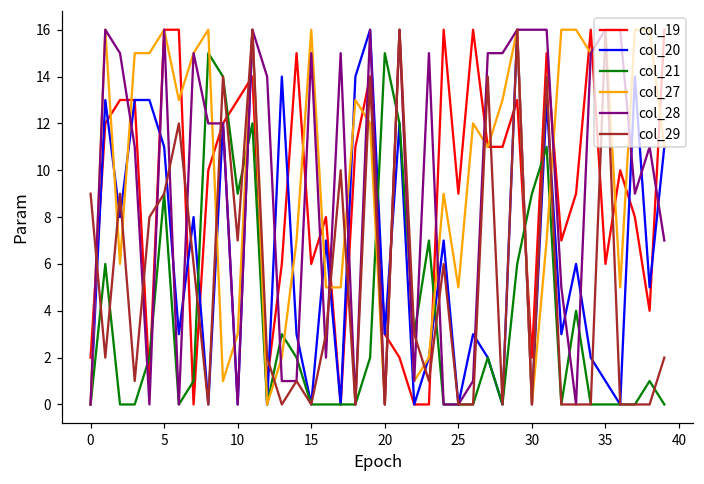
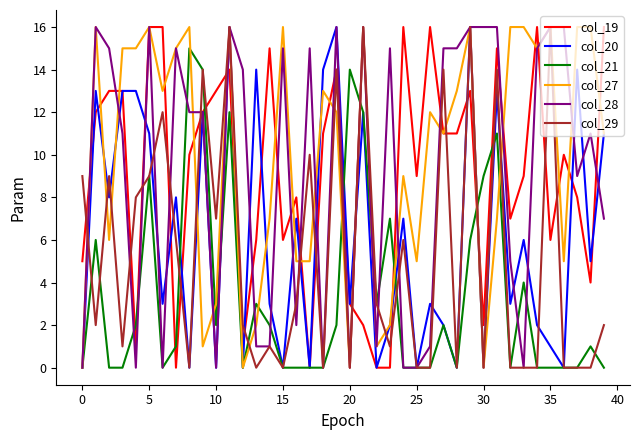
col_19, 0: 2 -> 5
col_21, 10: 9 -> 2
col_21, 20: 15 -> 14
